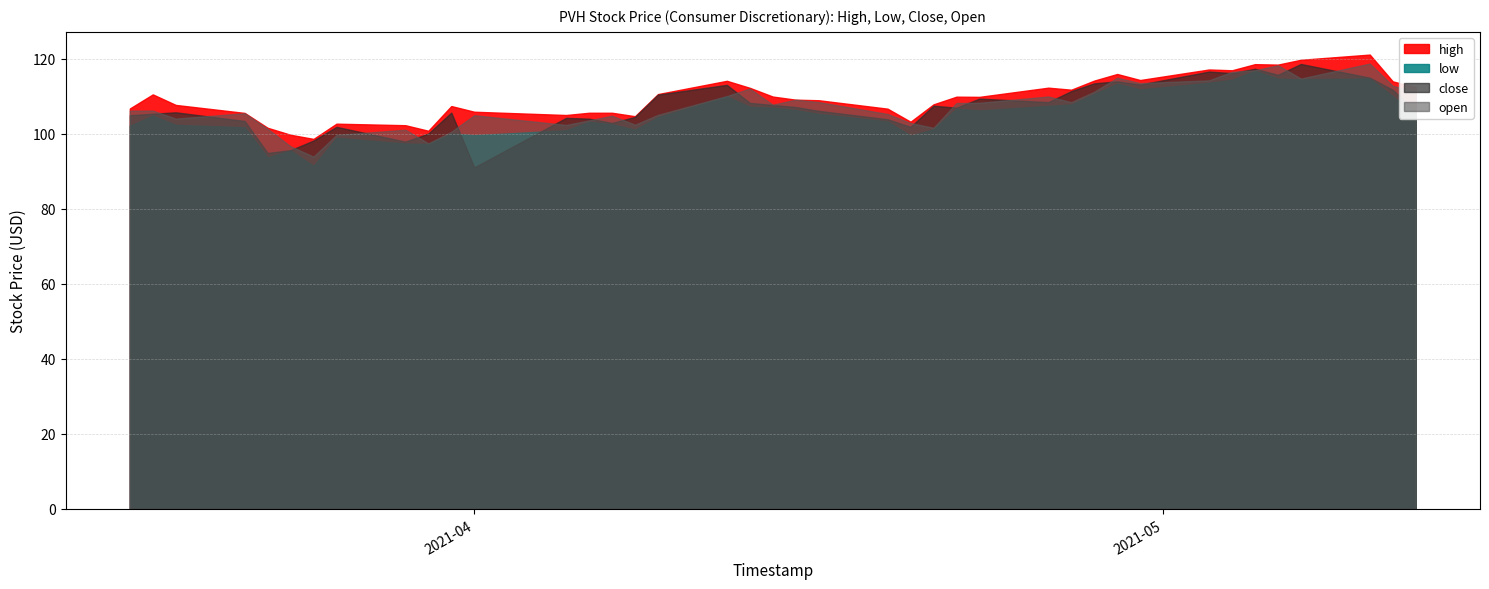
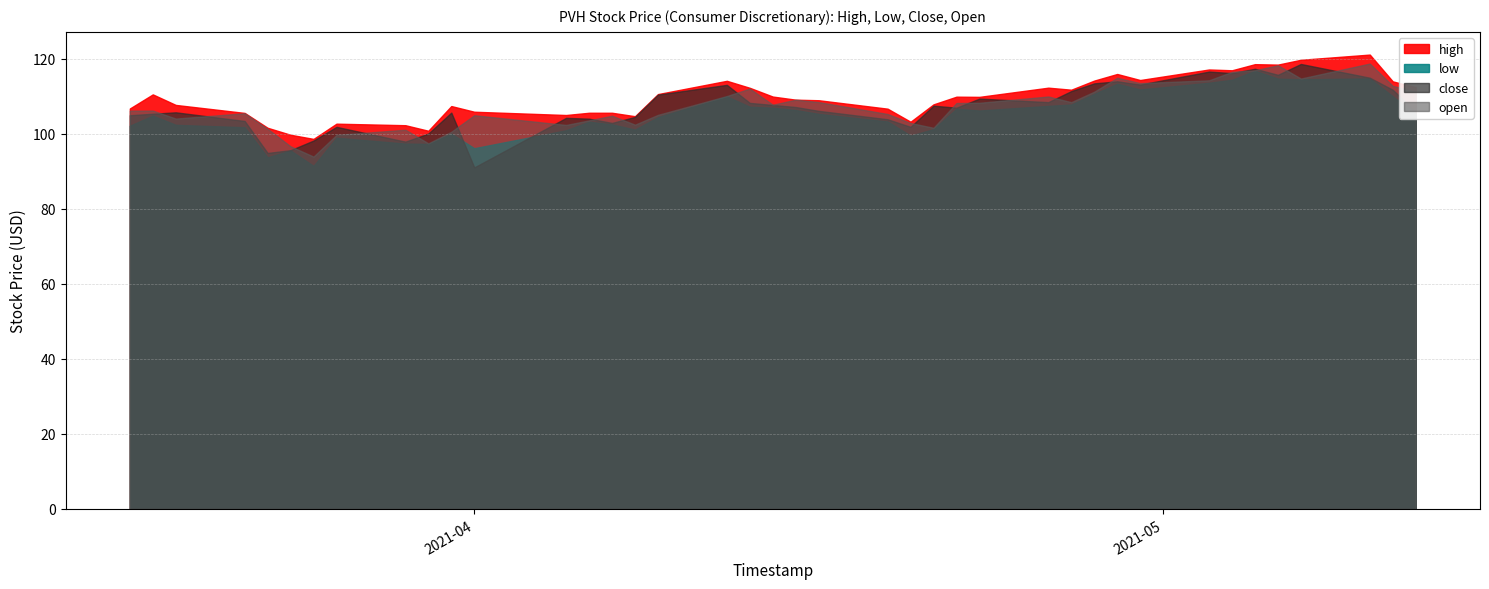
low, 2021-04: 100 -> 96
